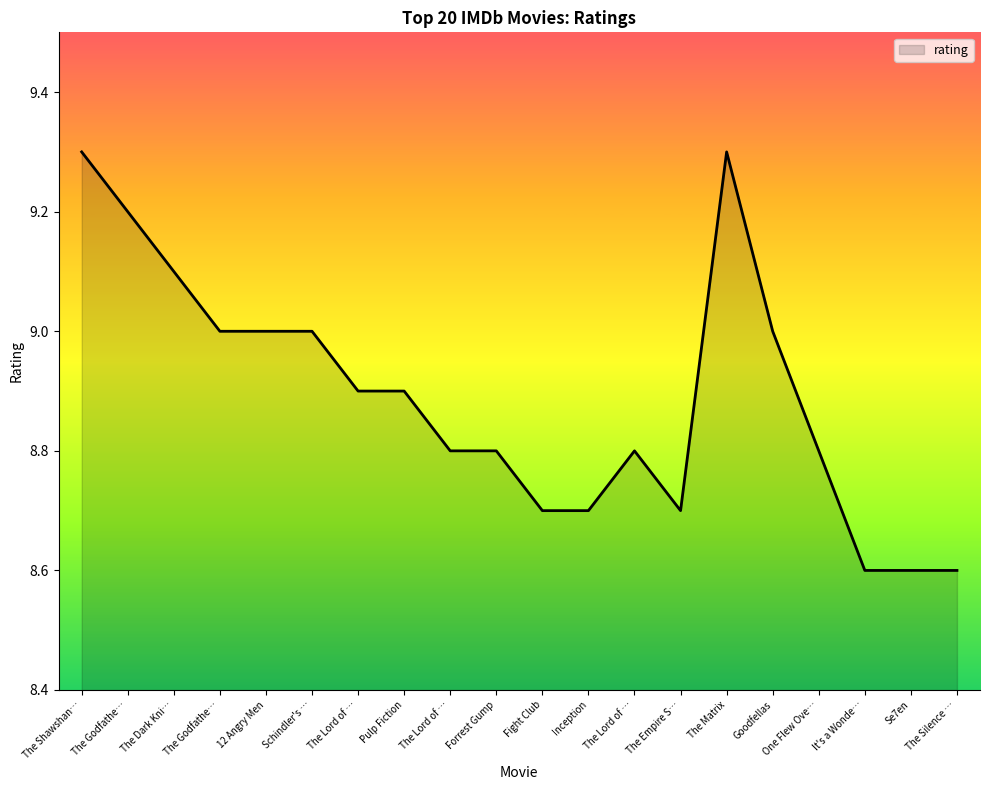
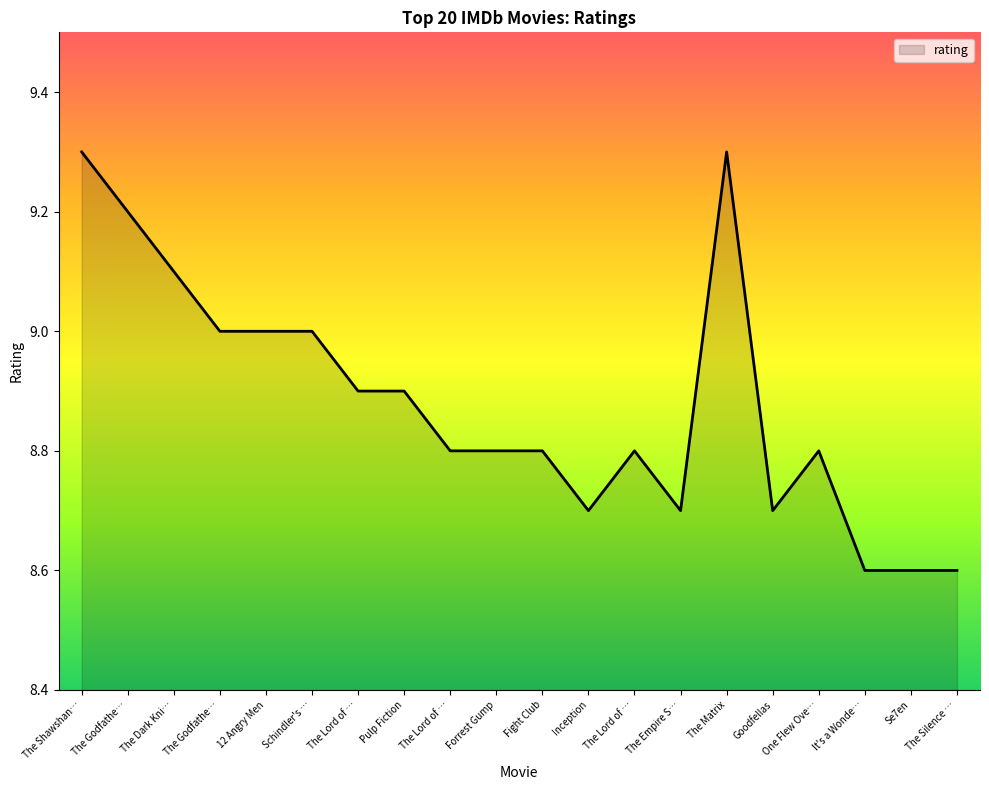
Fight Club: 8.7 -> 8.8
Goodfellas: 9.0 -> 8.7
